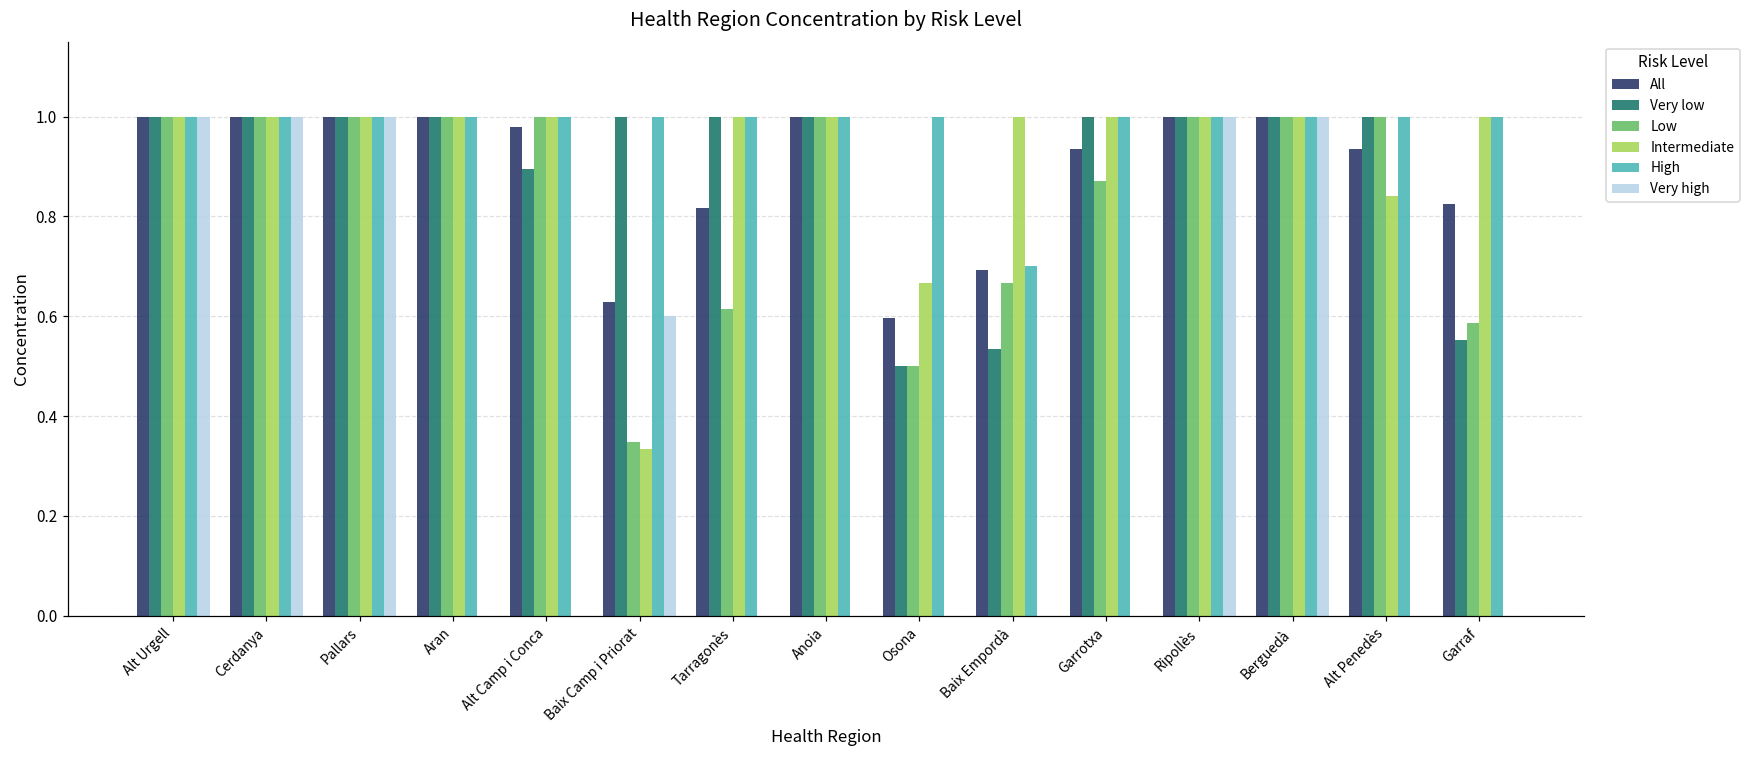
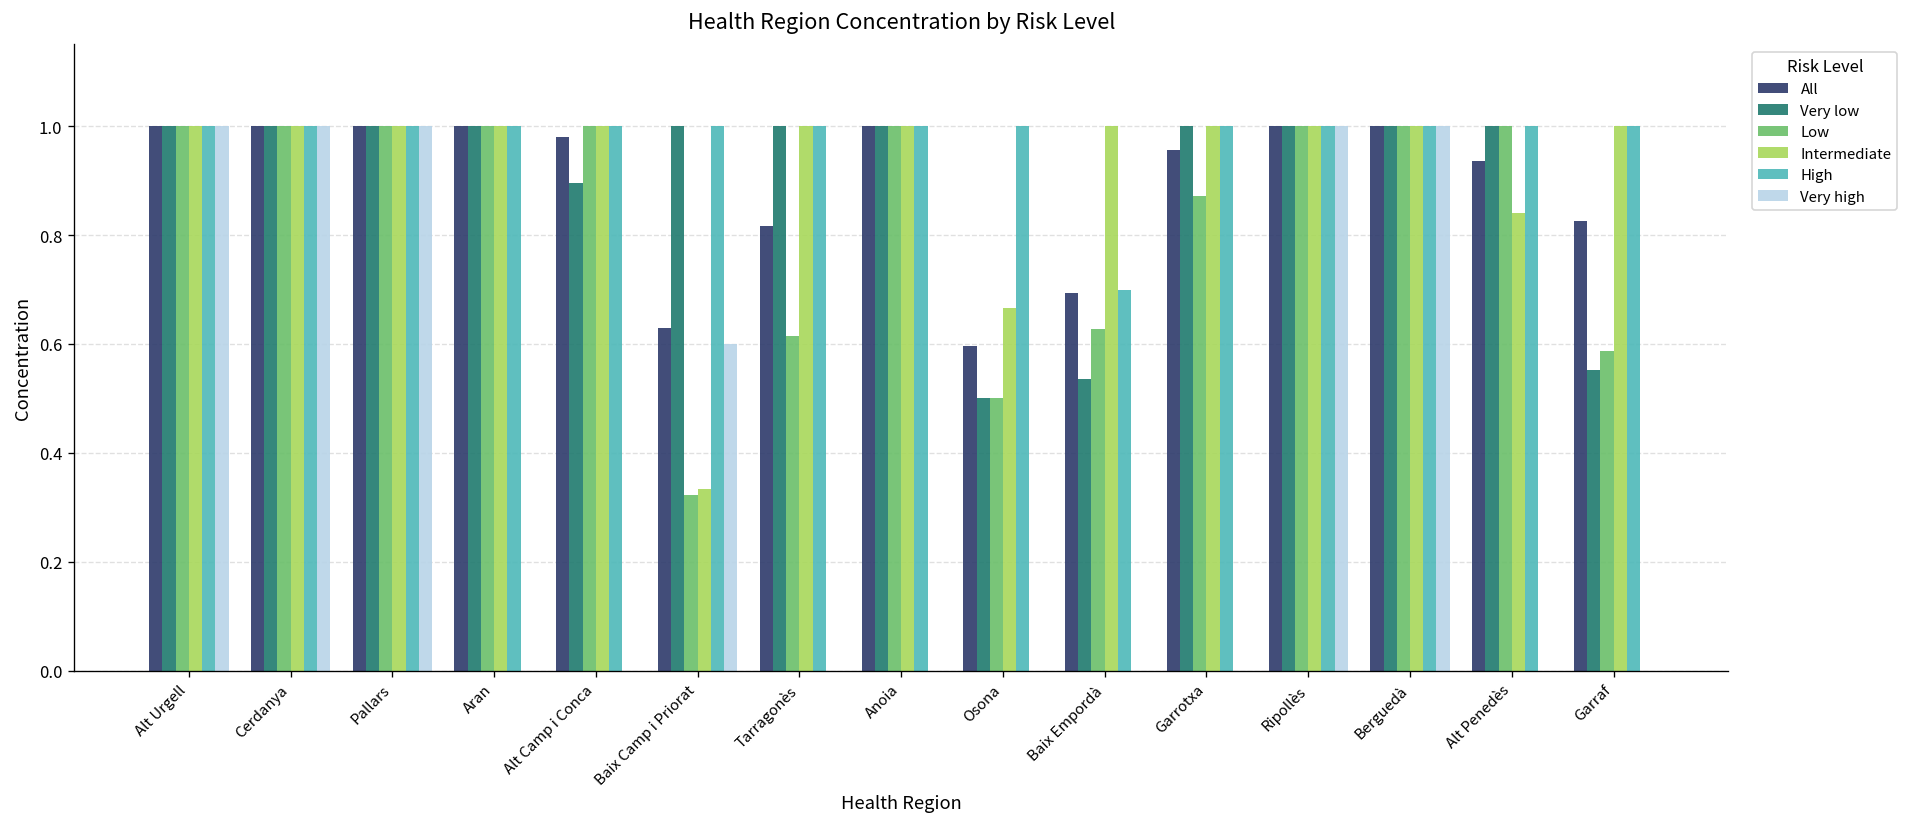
Low, Baix Camp i Priorat: 0.35 -> 0.32
Low, Baix Empordà: 0.67 -> 0.63
All, Garrotxa: 0.94 -> 0.96
